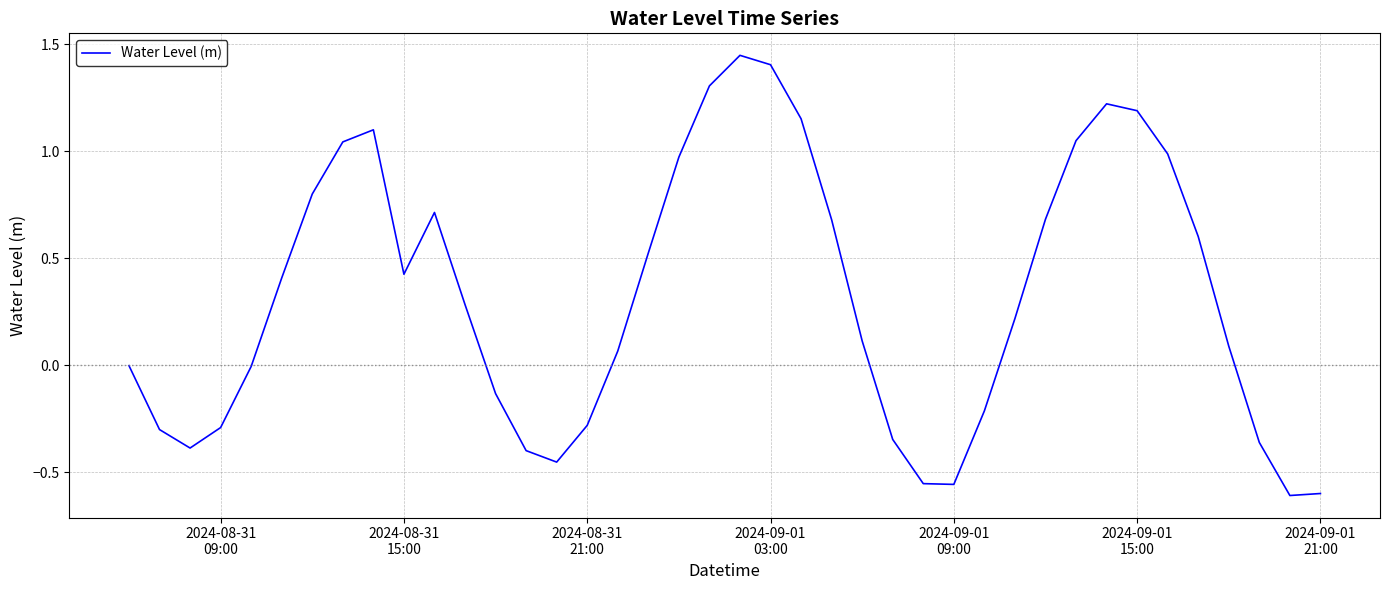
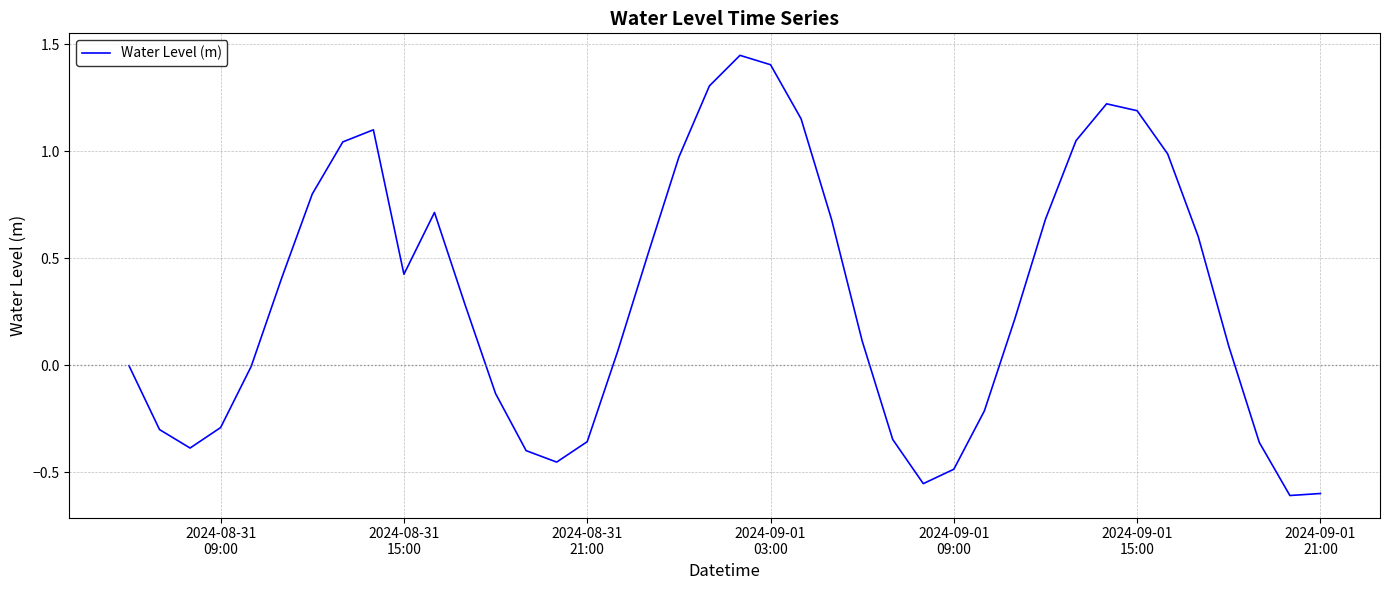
2024-08-31 21:00: -0.28 -> -0.36
2024-09-01 09:00: -0.56 -> -0.49
